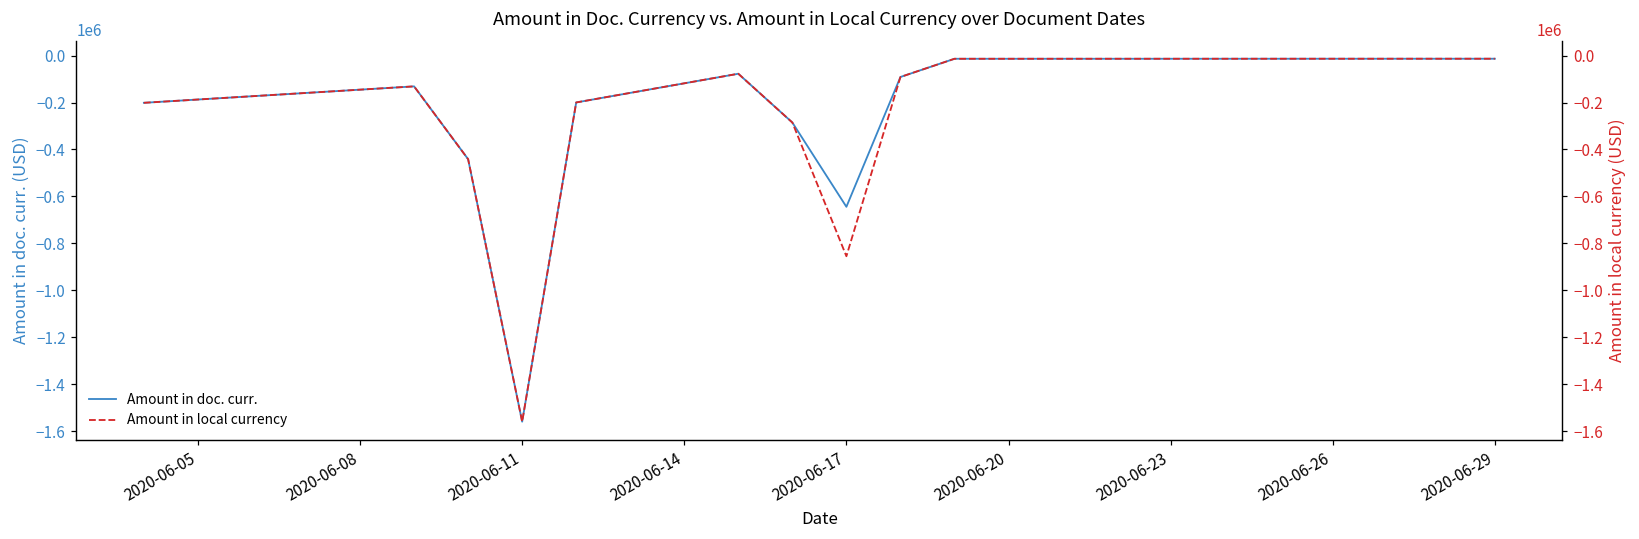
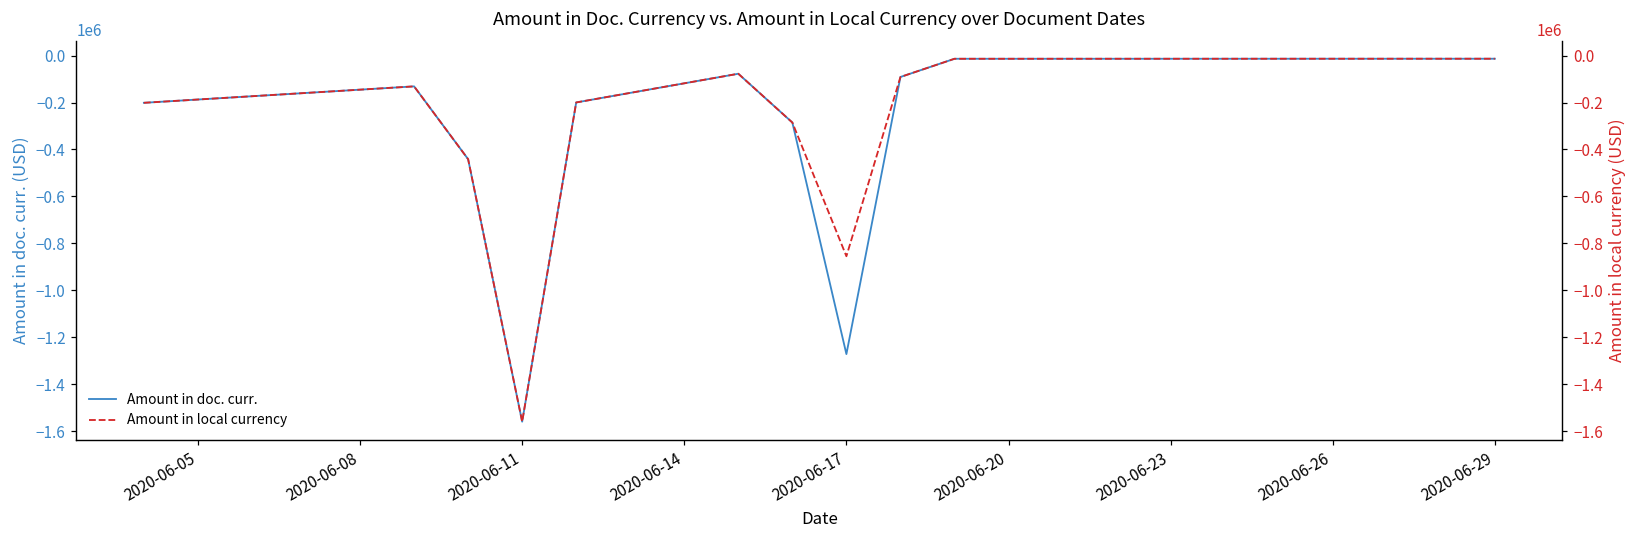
Amount in doc. curr., 2020-06-17: -640000 -> -1270000
